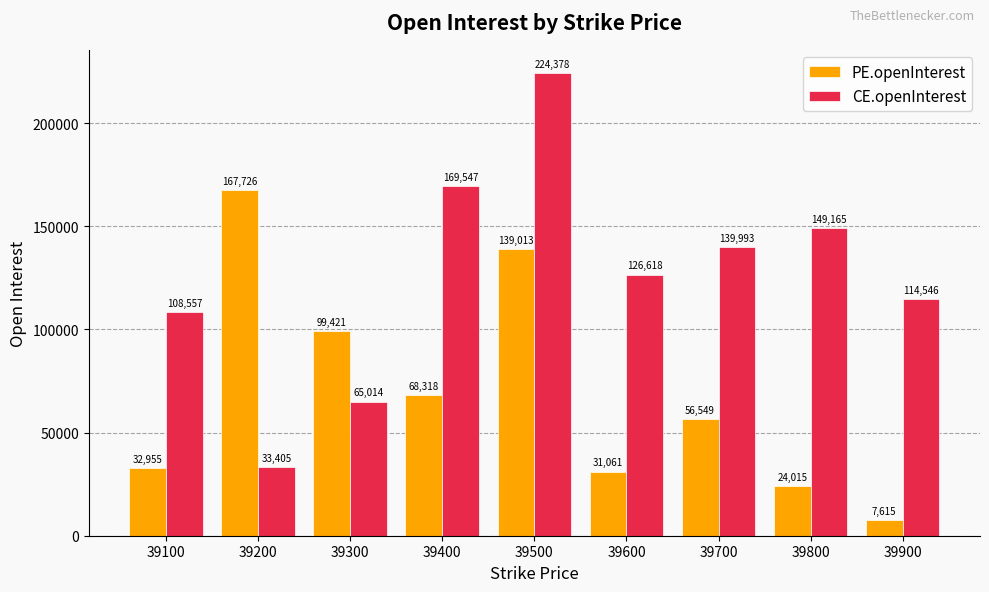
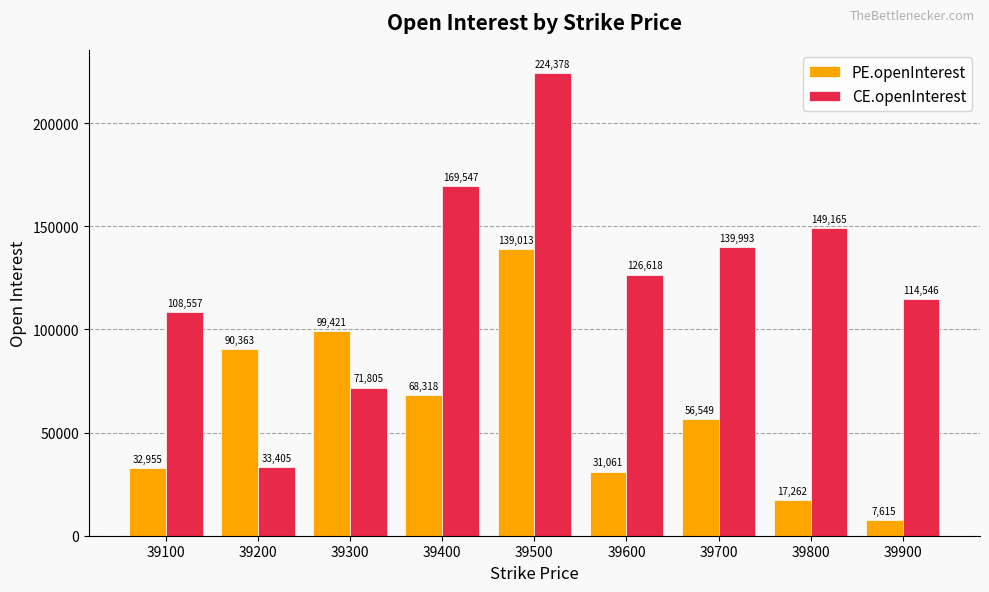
PE.openInterest, 39200: 167,726 -> 90,363
CE.openInterest, 39300: 65,014 -> 71,805
PE.openInterest, 39800: 24,015 -> 17,262
